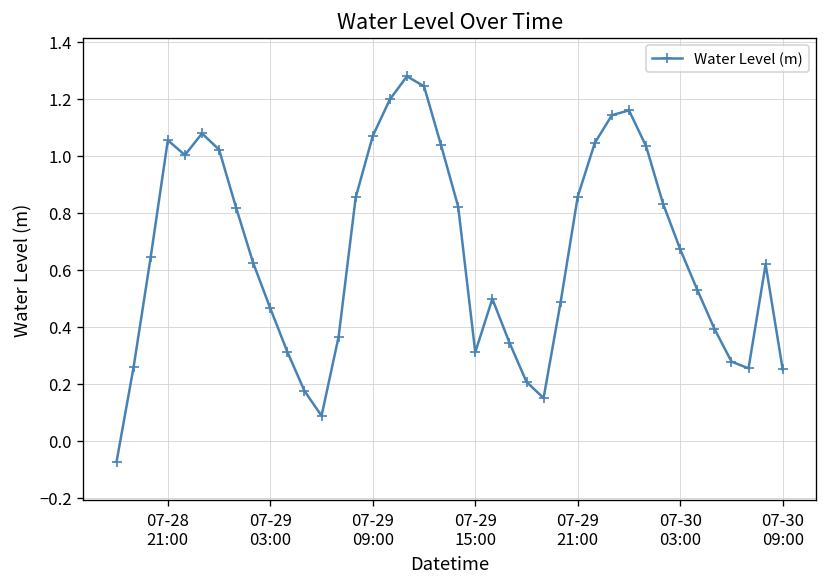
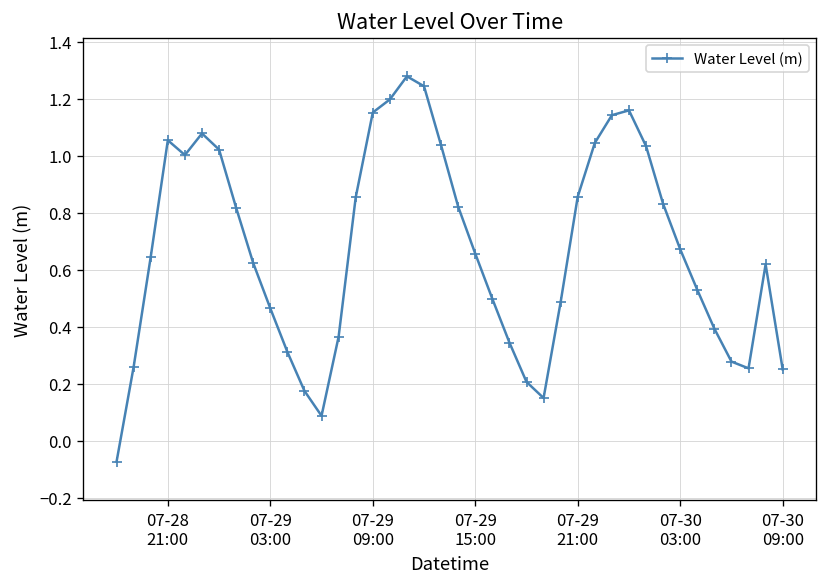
07-29 09:00: 1.07 -> 1.15
07-29 15:00: 0.31 -> 0.66
